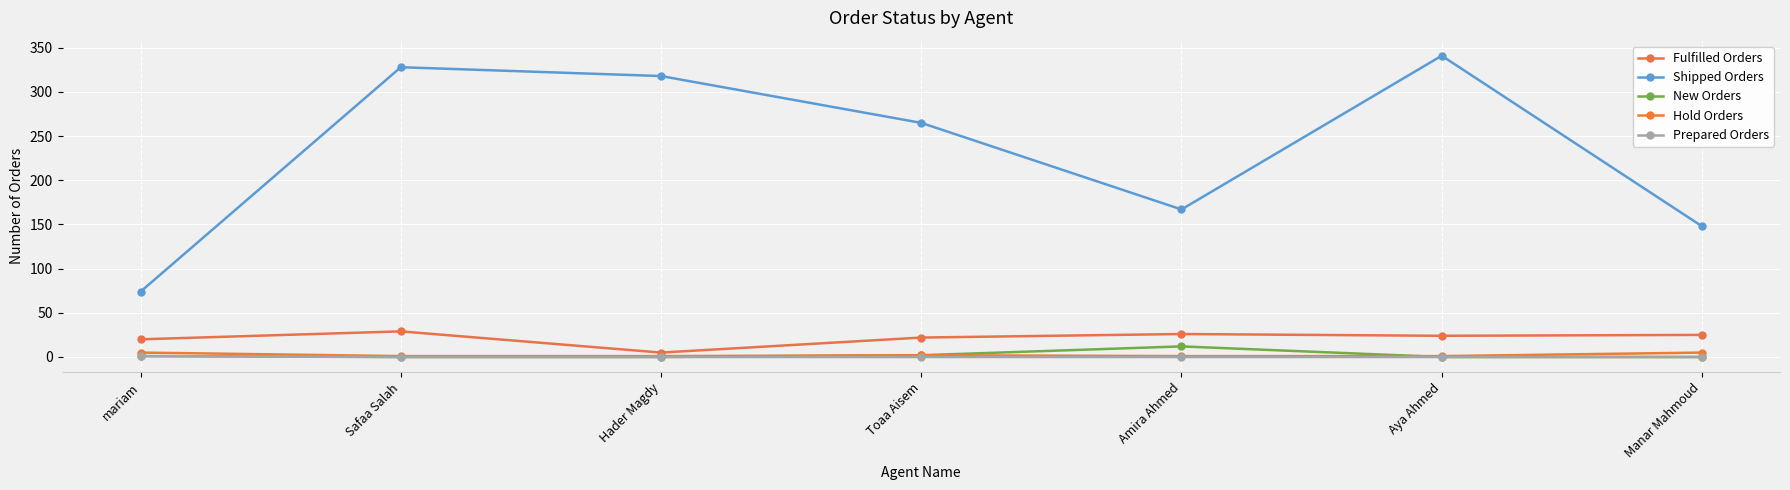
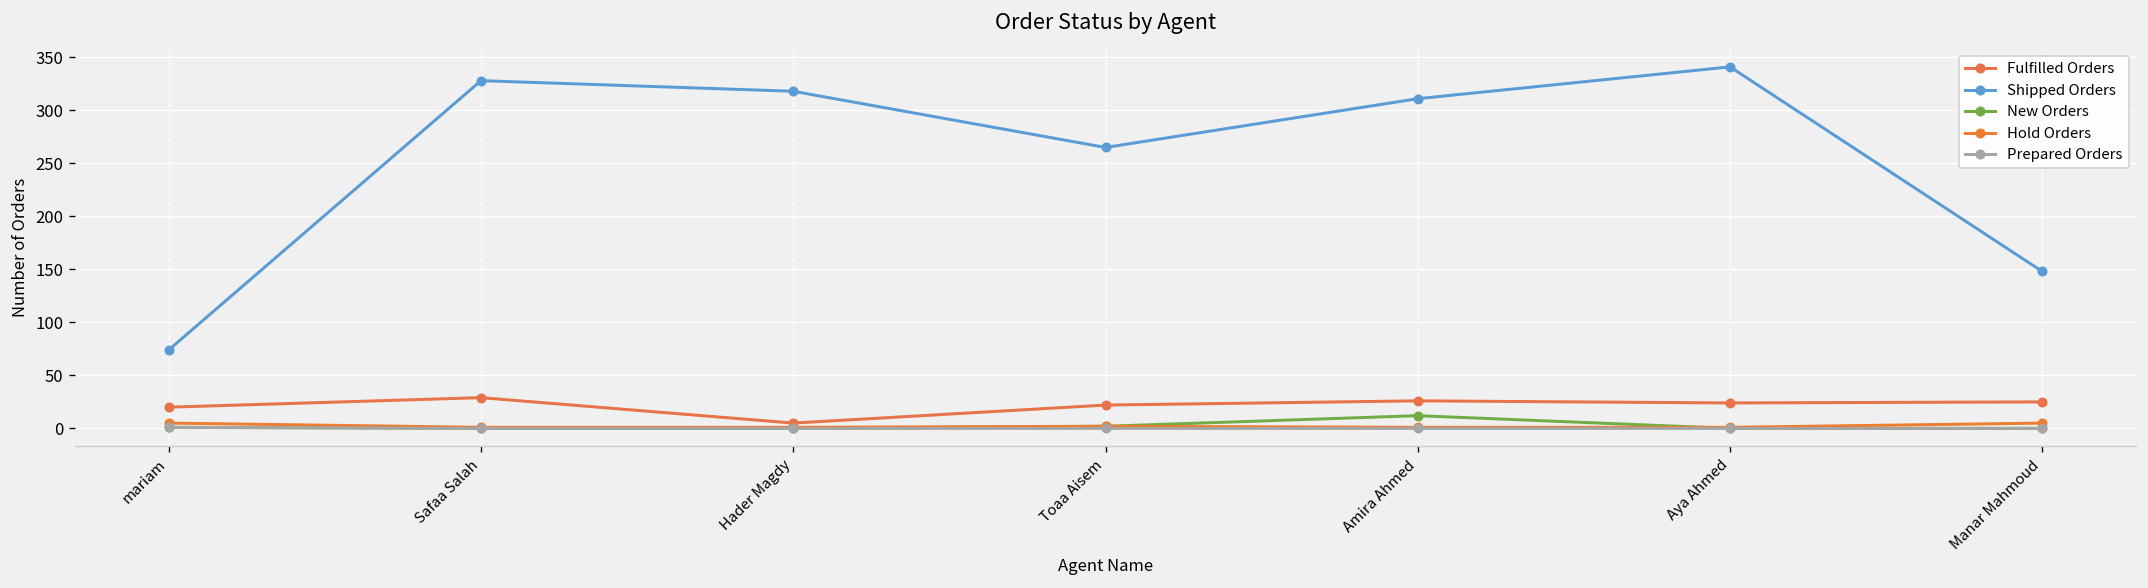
Shipped Orders, Amira Ahmed: 170 -> 310
